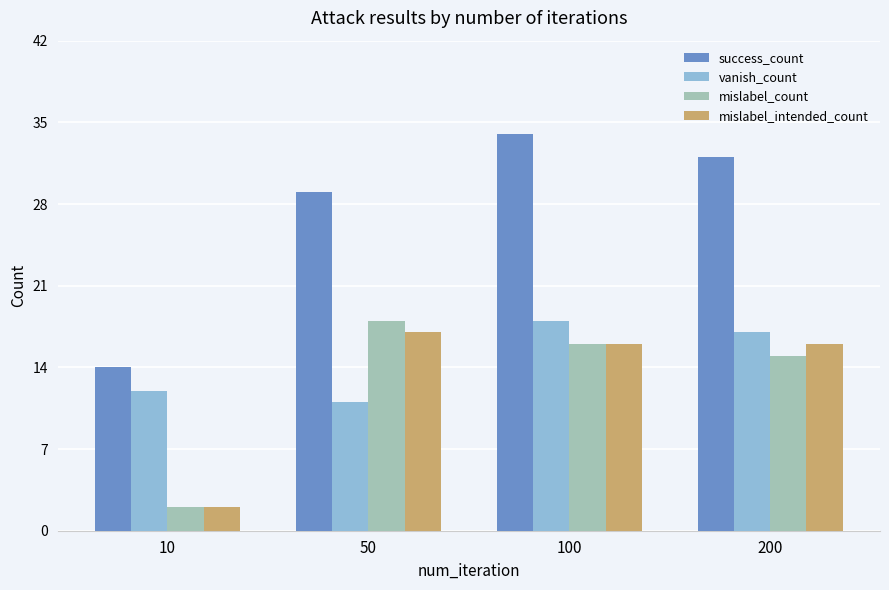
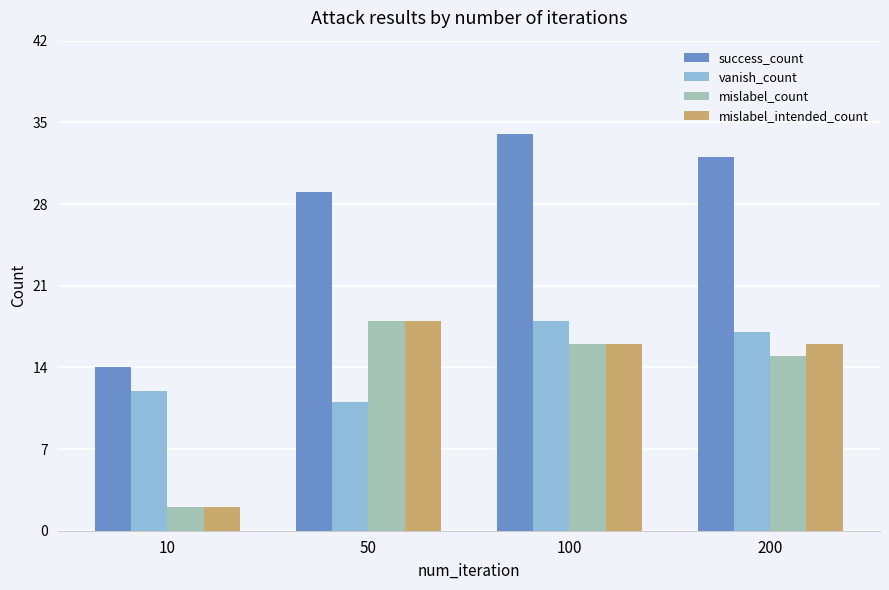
mislabel_intended_count, 50: 17 -> 18
